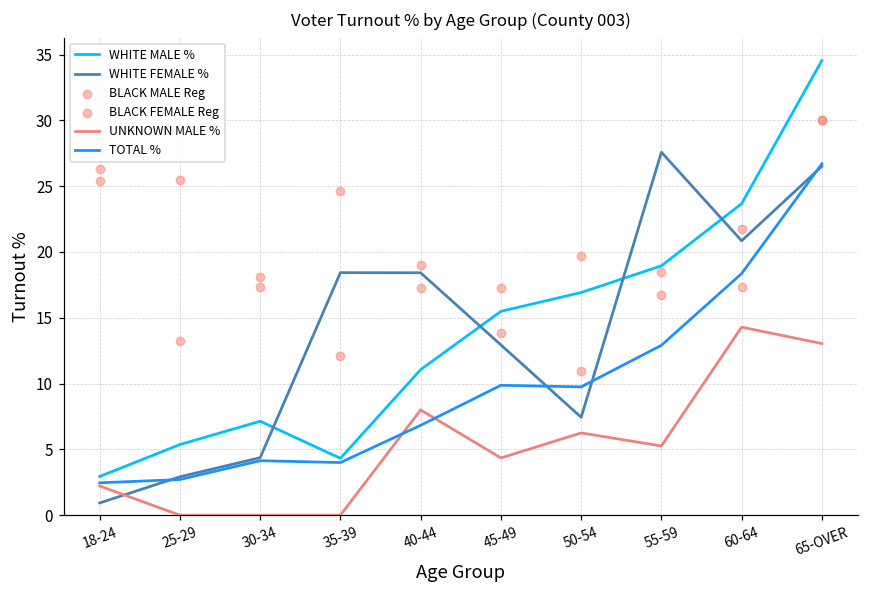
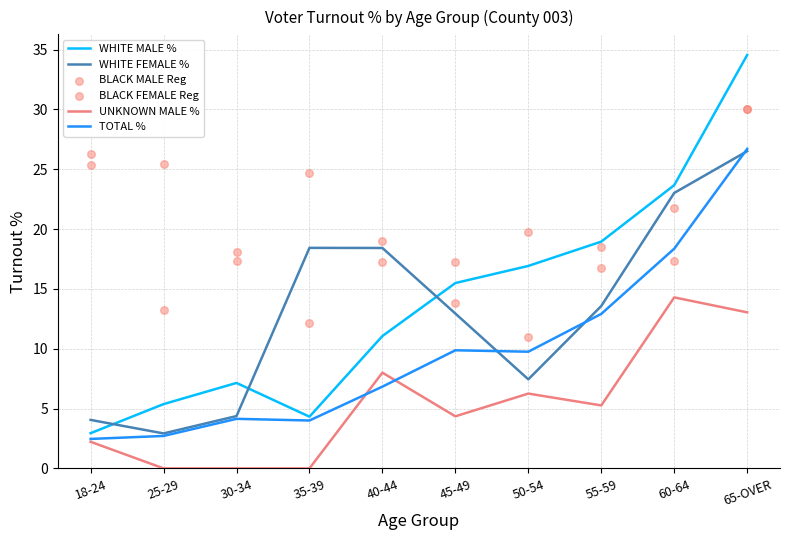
WHITE FEMALE %, 18-24: 0.9 -> 4.1
WHITE FEMALE %, 55-59: 27.6 -> 13.6
WHITE FEMALE %, 60-64: 20.9 -> 23.0
